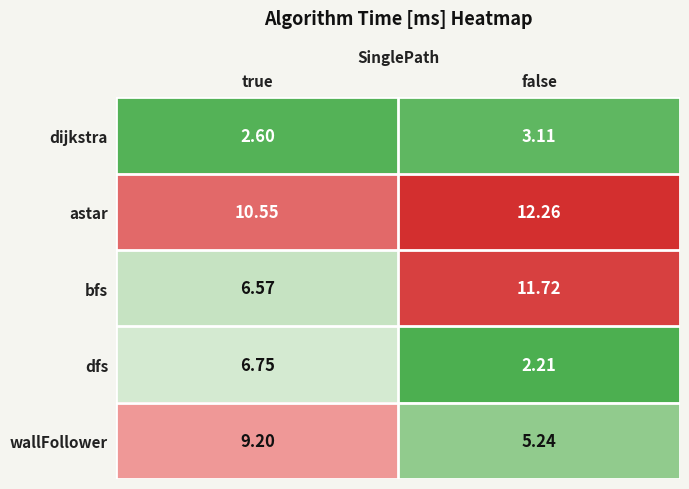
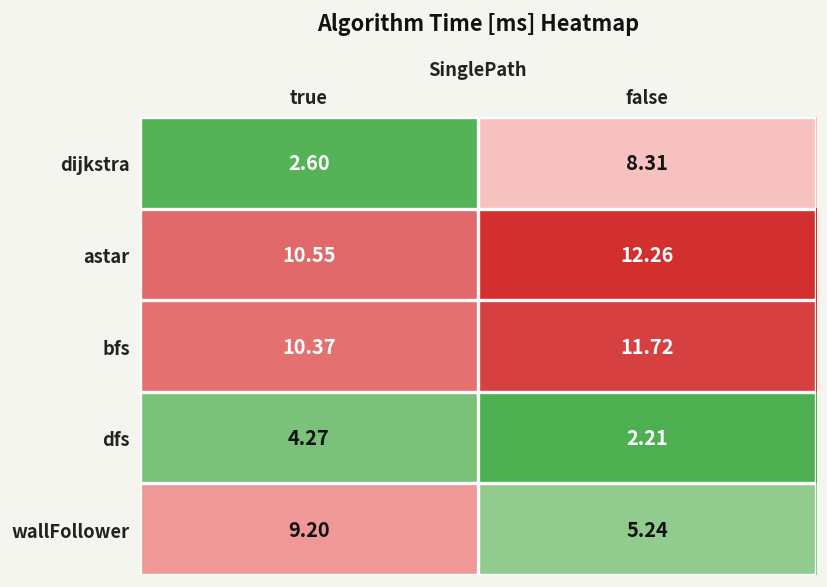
dijkstra, false: 3.11 -> 8.31
bfs, true: 6.57 -> 10.37
dfs, true: 6.75 -> 4.27
